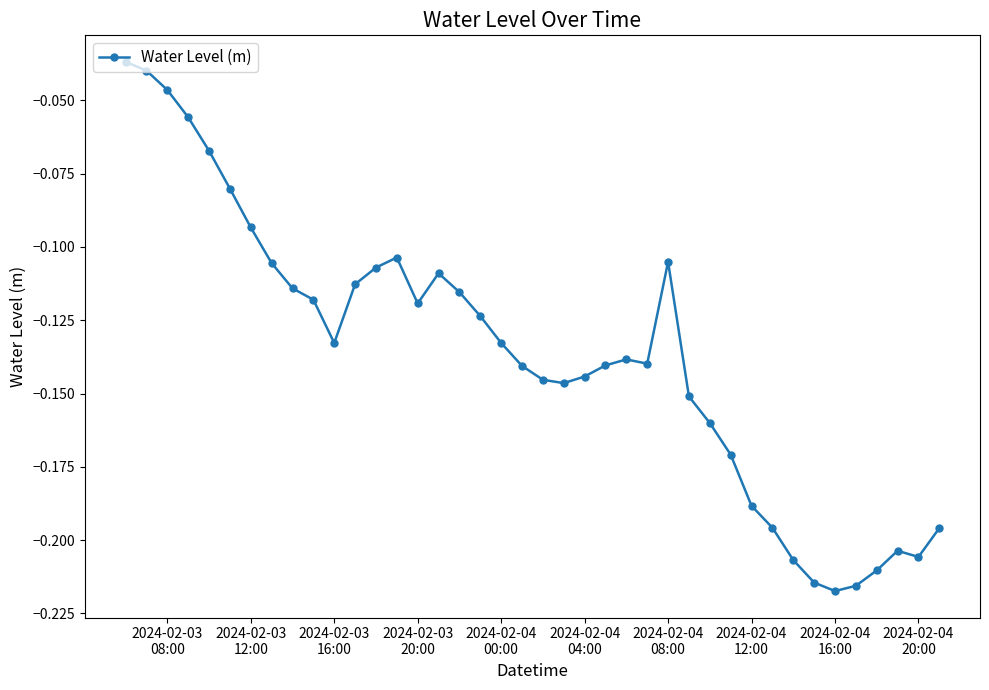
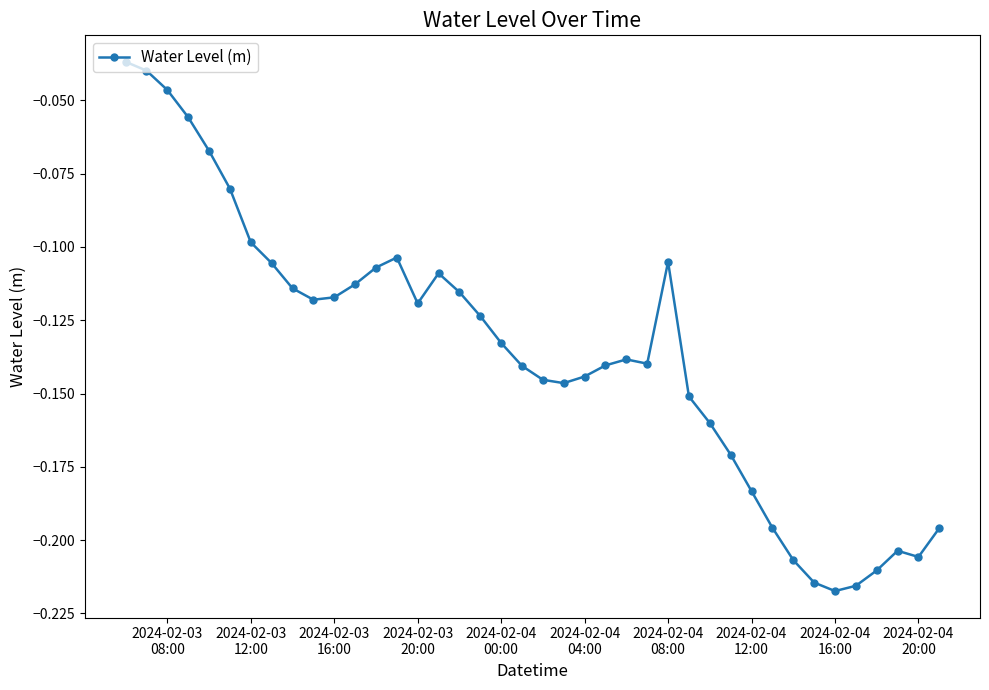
2024-02-03 12:00: -0.093 -> -0.098
2024-02-03 16:00: -0.133 -> -0.117
2024-02-04 12:00: -0.188 -> -0.183
